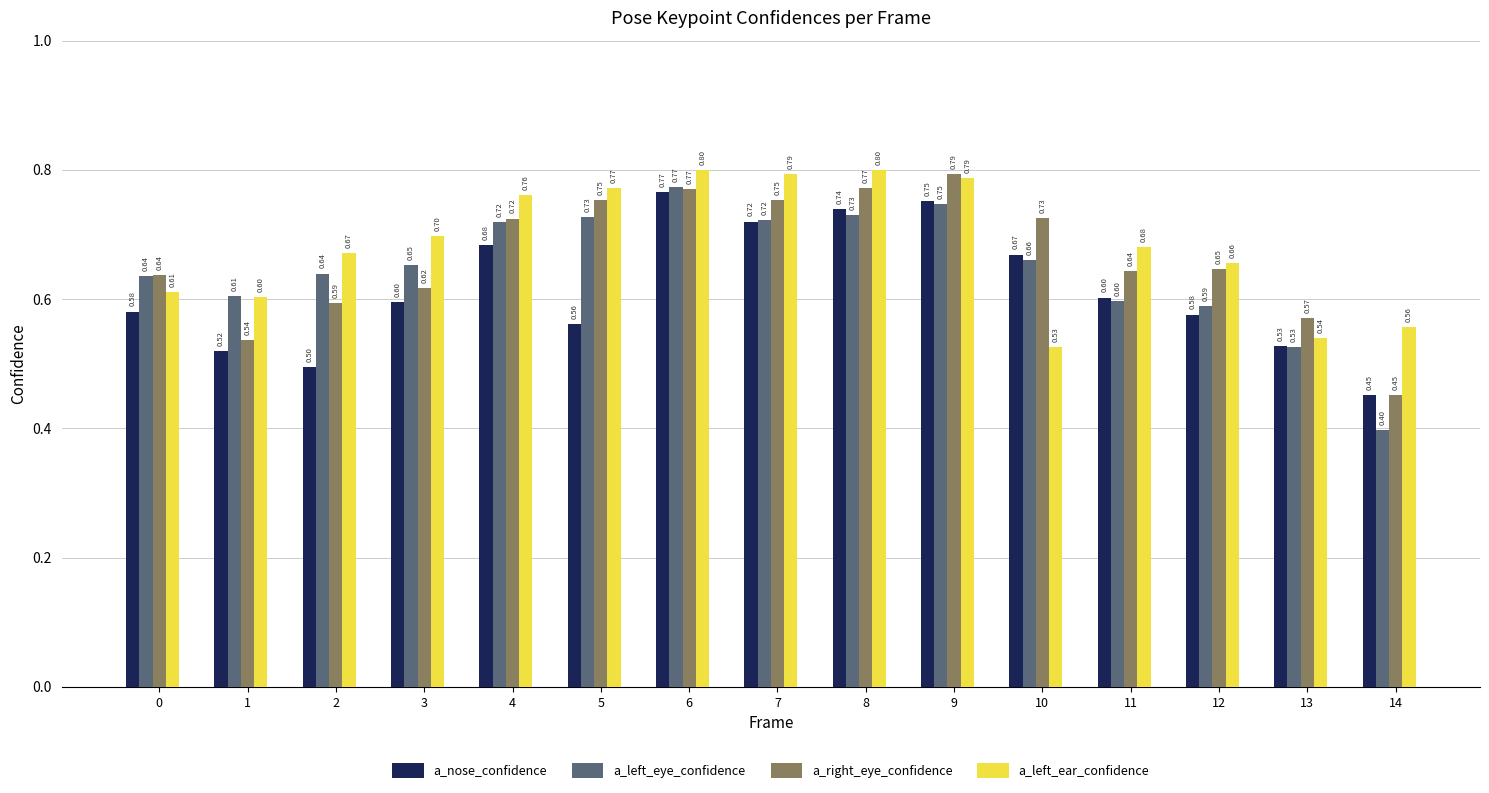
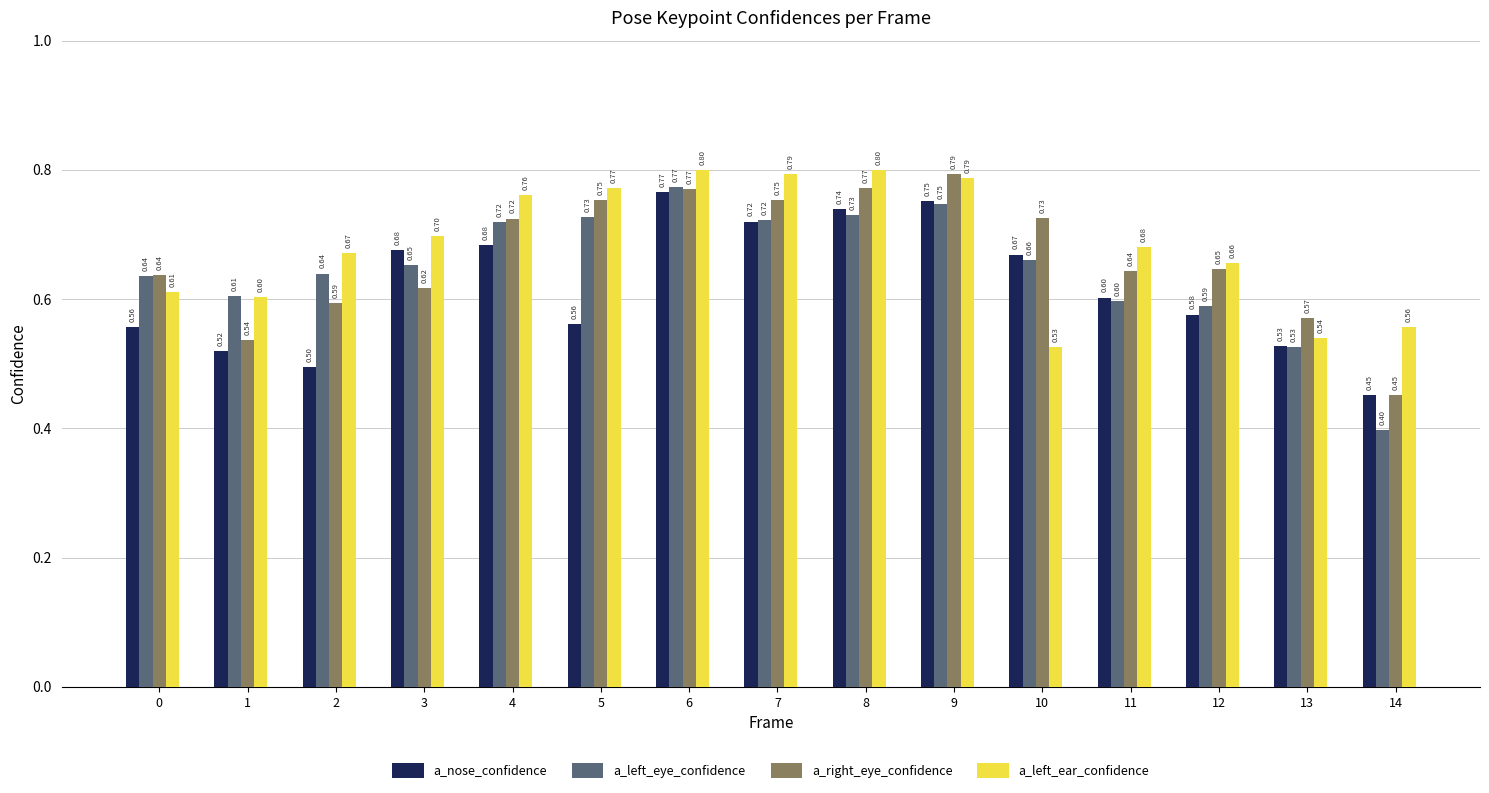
a_nose_confidence, 0: 0.58 -> 0.56
a_nose_confidence, 3: 0.60 -> 0.68
